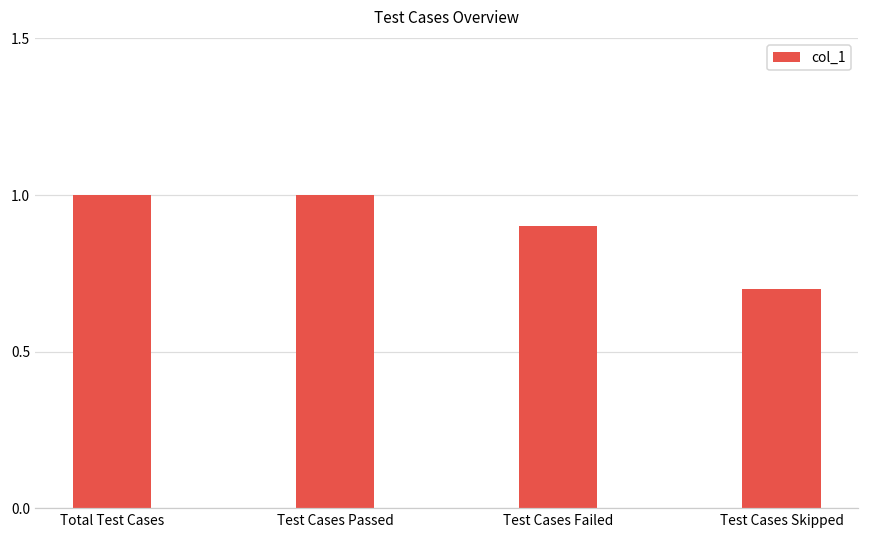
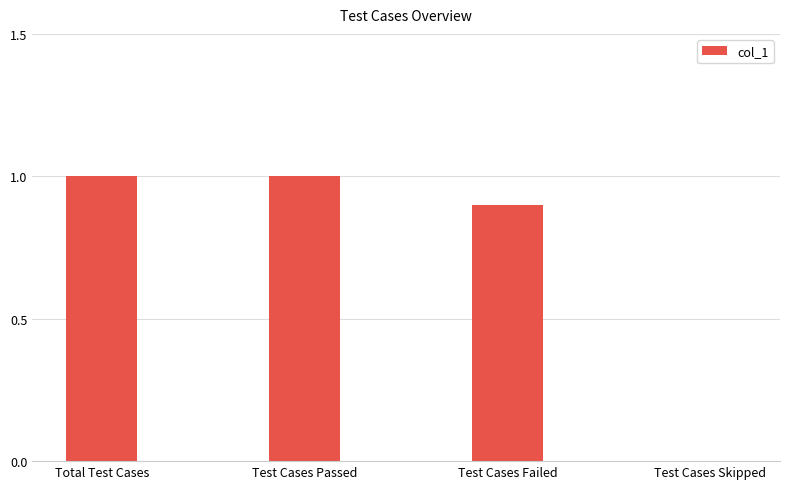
Test Cases Skipped: 0.7 -> 0.0
